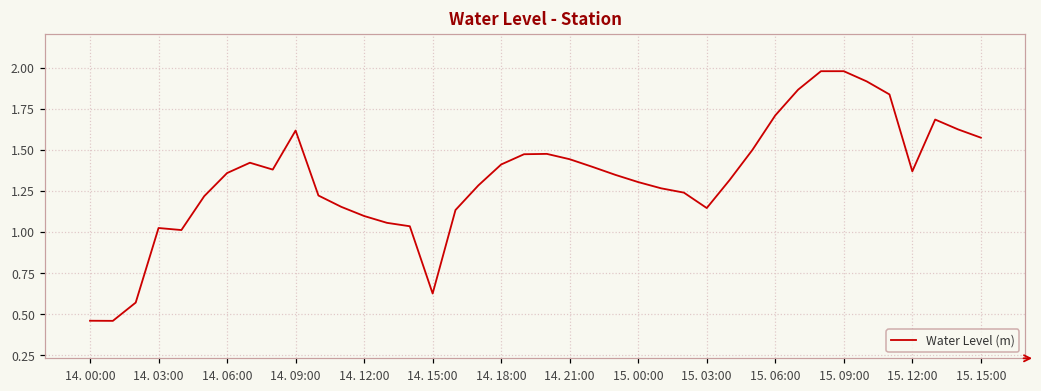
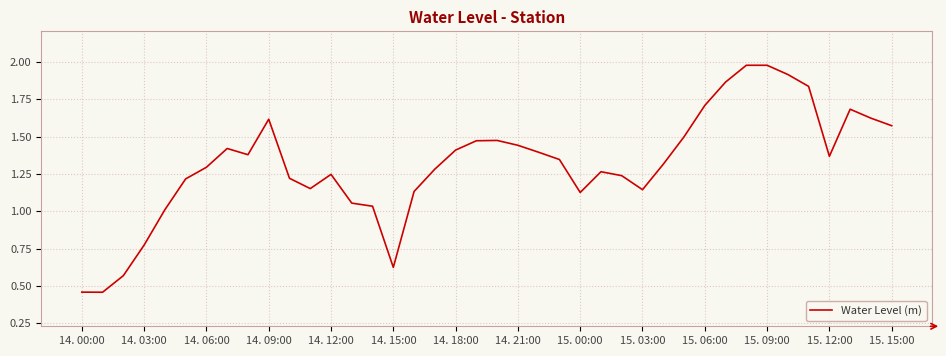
14. 03:00: 1.02 -> 0.77
14. 06:00: 1.36 -> 1.29
14. 12:00: 1.10 -> 1.25
15. 00:00: 1.30 -> 1.13
